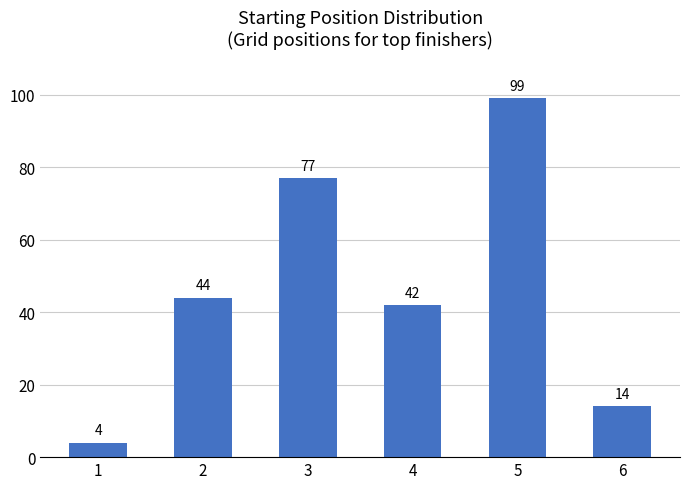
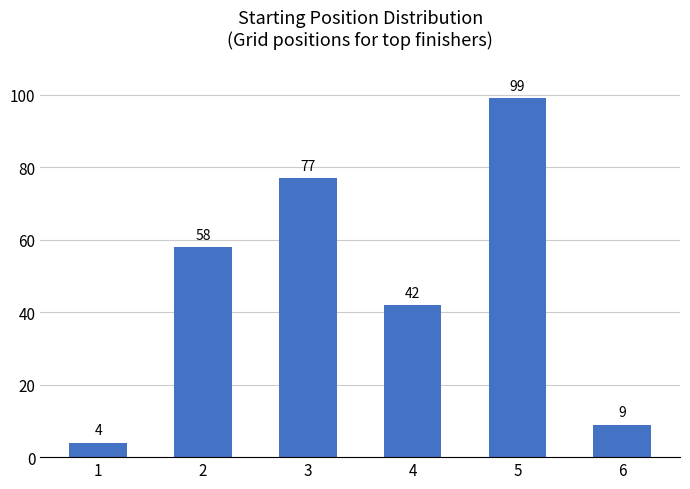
2: 44 -> 58
6: 14 -> 9
